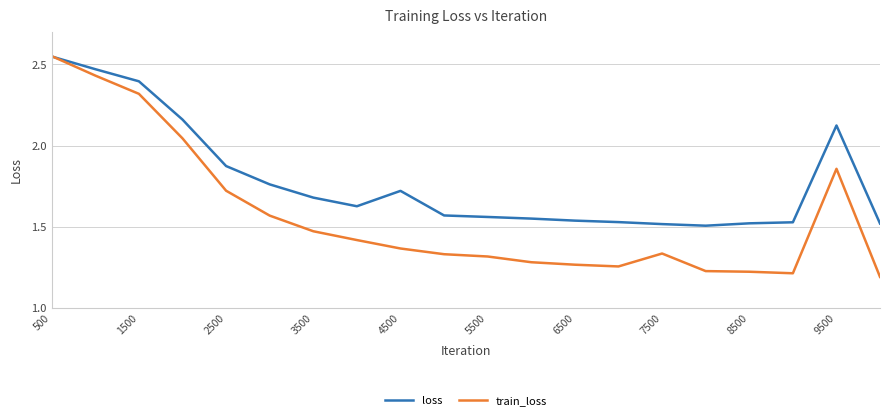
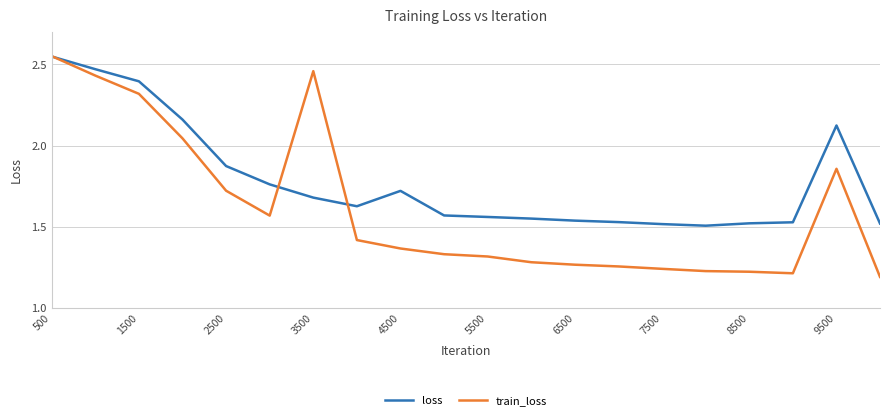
train_loss, 3500: 1.47 -> 2.46
train_loss, 7500: 1.34 -> 1.24
